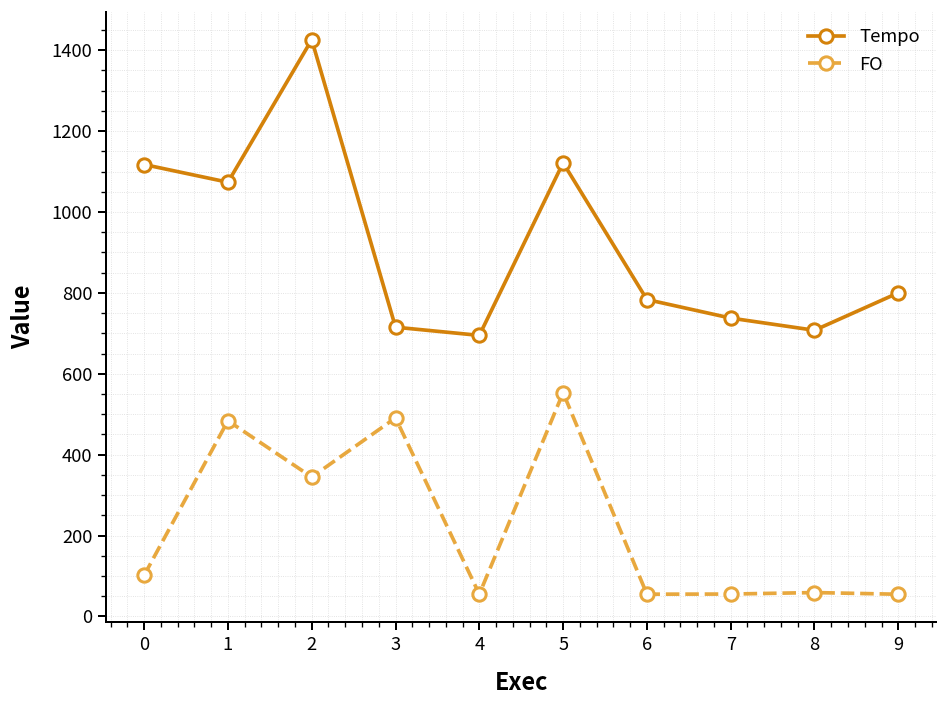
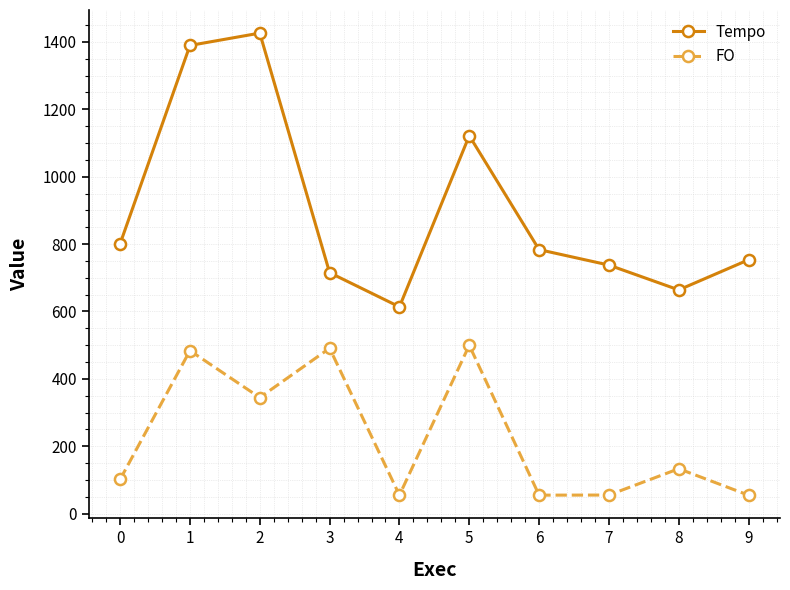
Tempo, 0: 1120 -> 800
Tempo, 1: 1070 -> 1390
Tempo, 4: 690 -> 610
FO, 5: 550 -> 500
Tempo, 8: 710 -> 660
FO, 8: 60 -> 130
Tempo, 9: 800 -> 750
